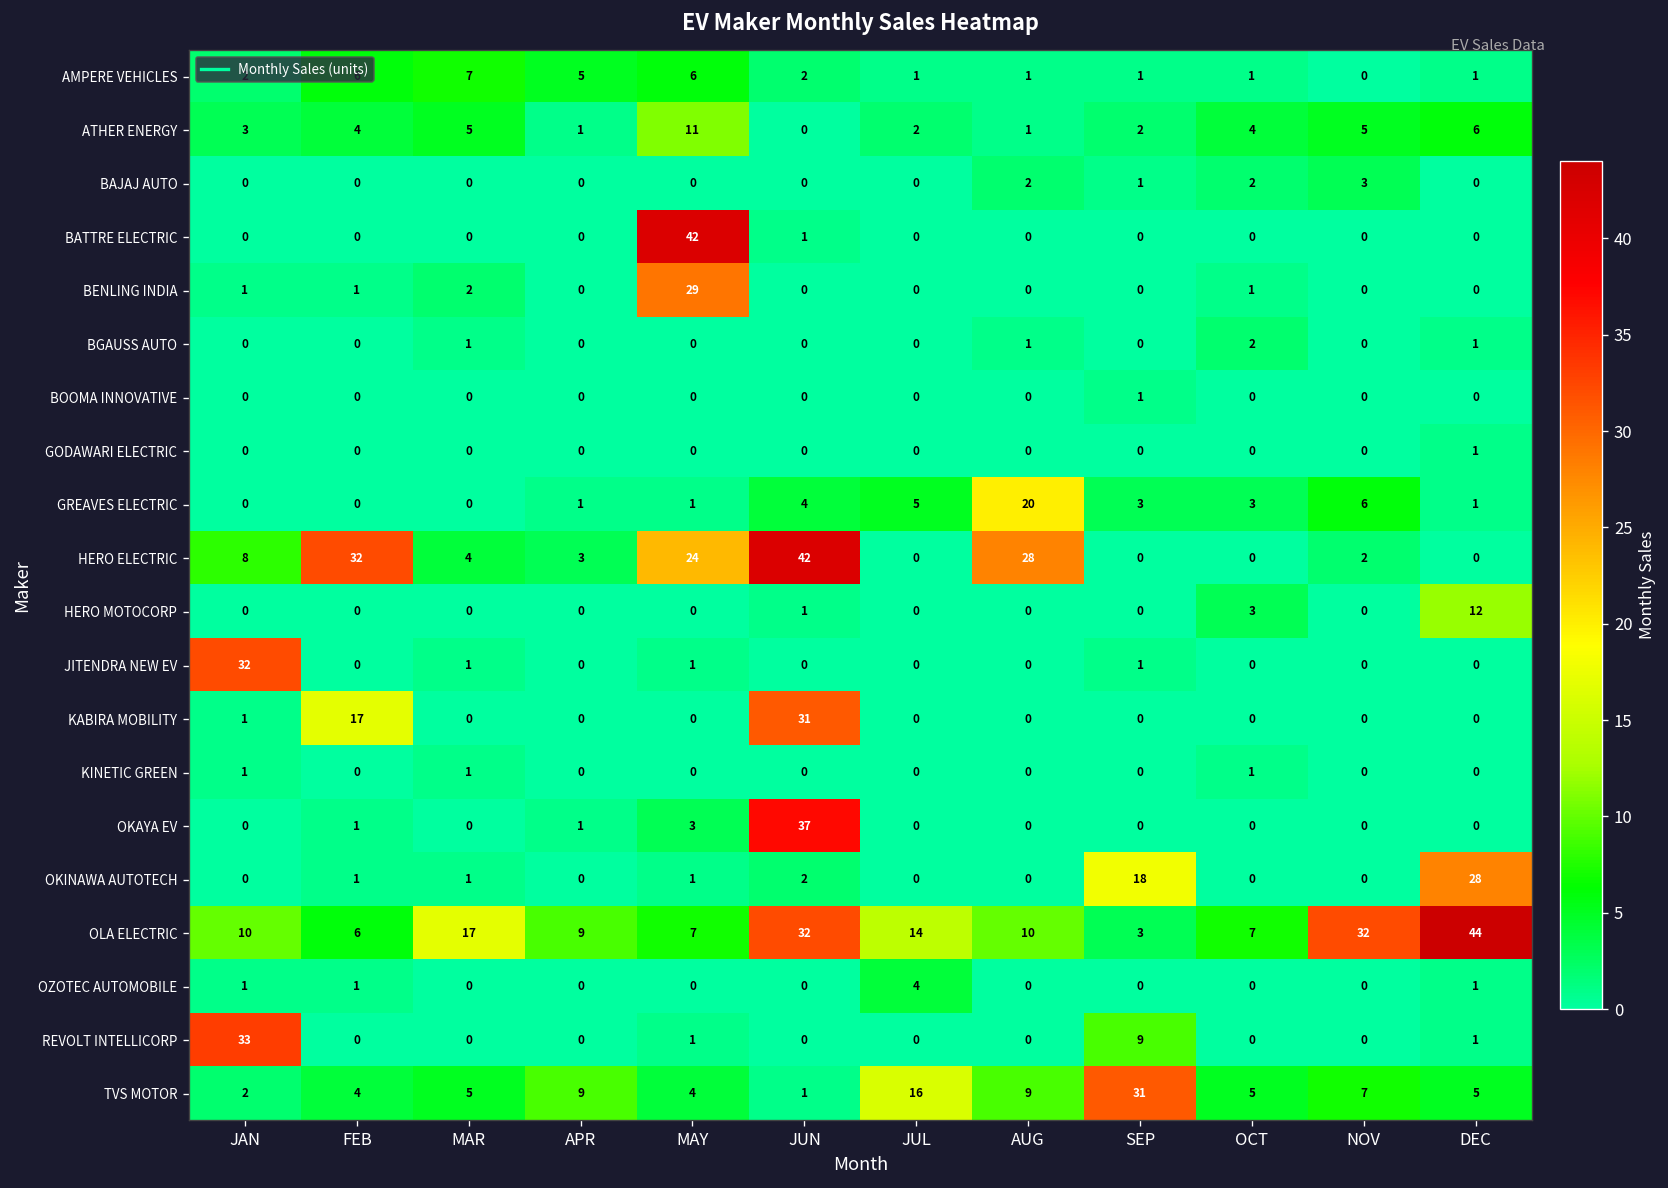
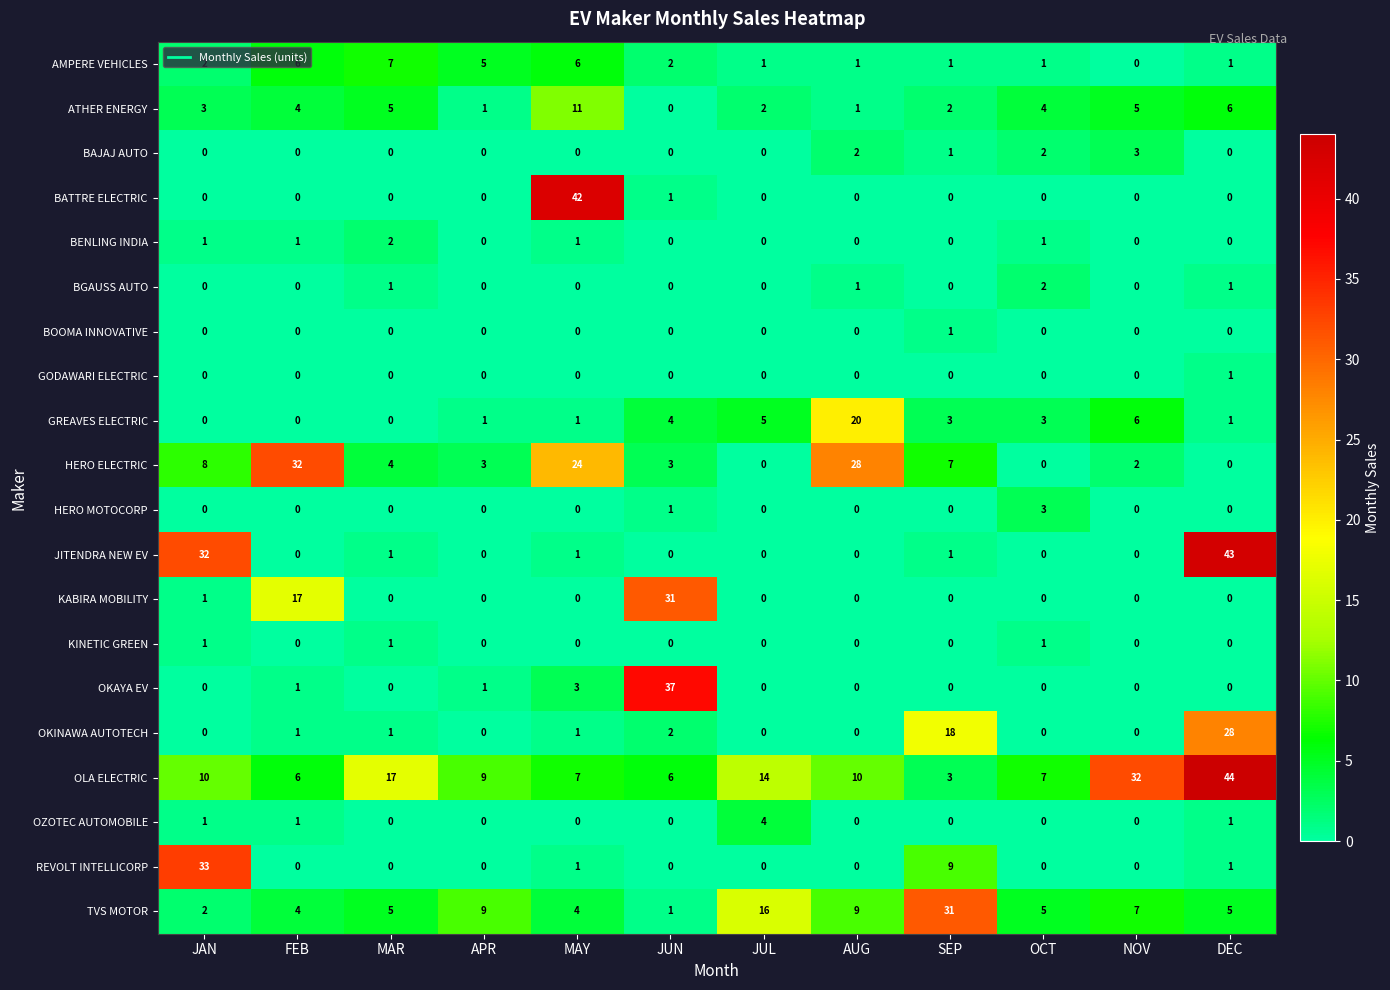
BENLING INDIA, MAY: 29 -> 1
HERO ELECTRIC, JUN: 42 -> 3
HERO ELECTRIC, SEP: 0 -> 7
HERO MOTOCORP, DEC: 12 -> 0
JITENDRA NEW EV, DEC: 0 -> 43
OLA ELECTRIC, JUN: 32 -> 6
